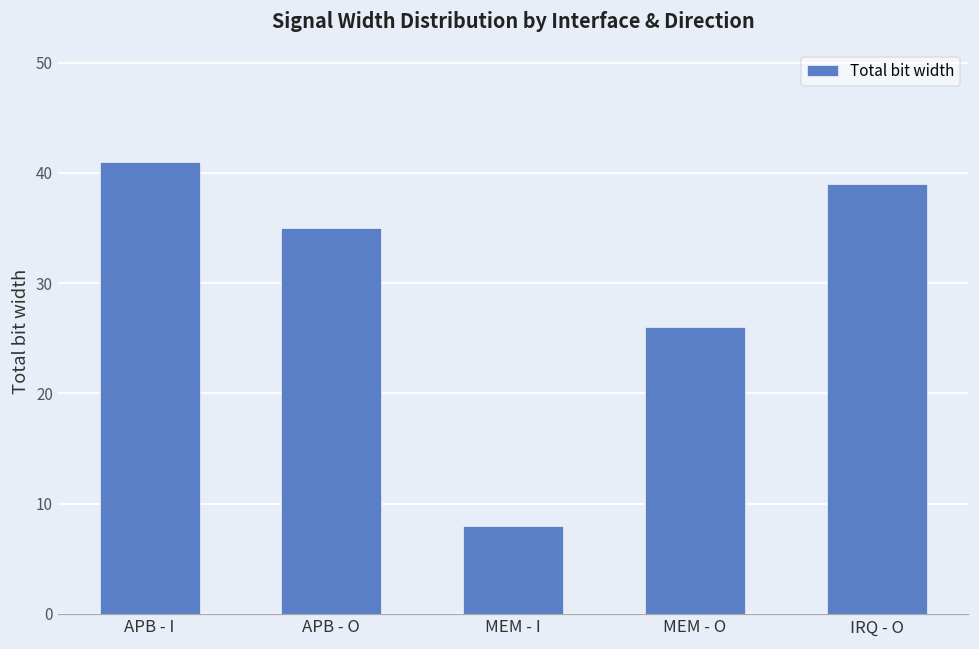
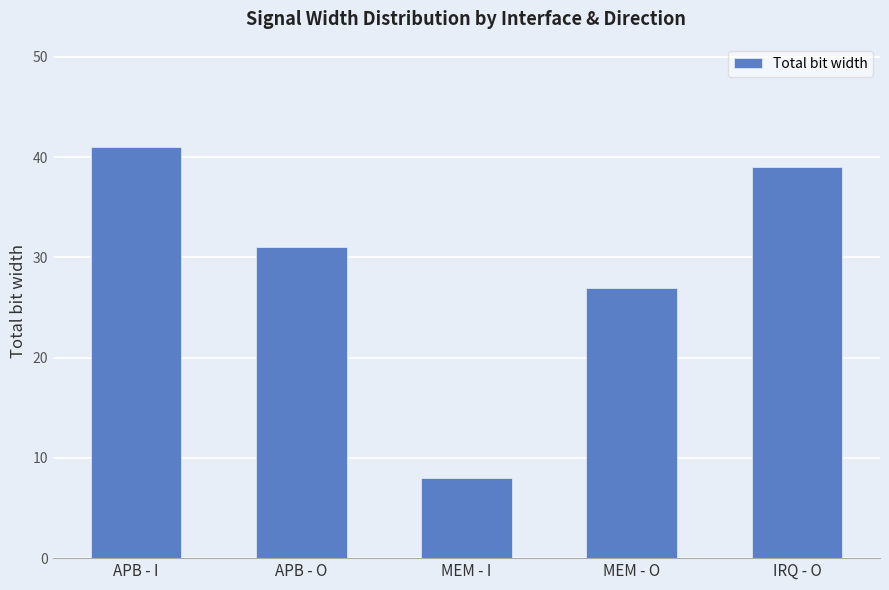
APB - O: 35 -> 31
MEM - O: 26 -> 27
